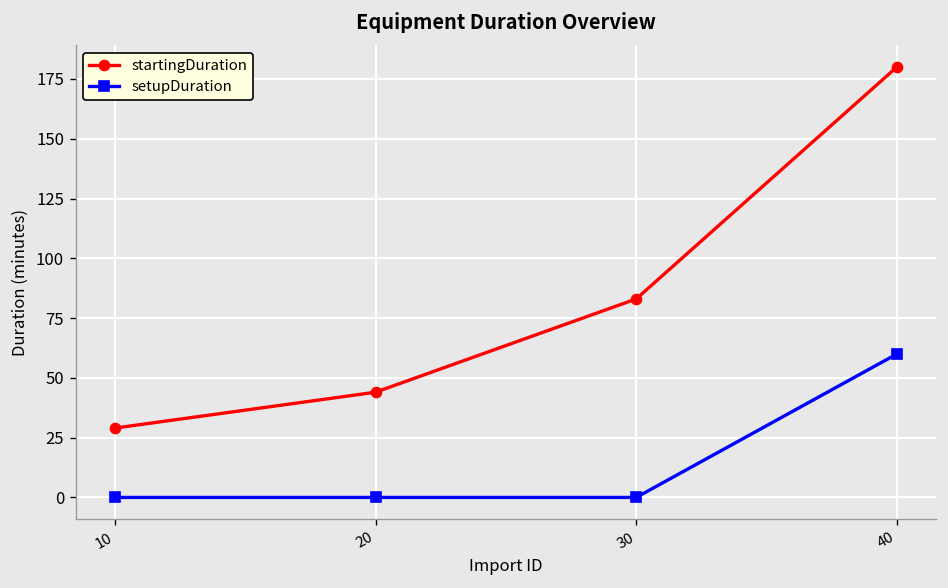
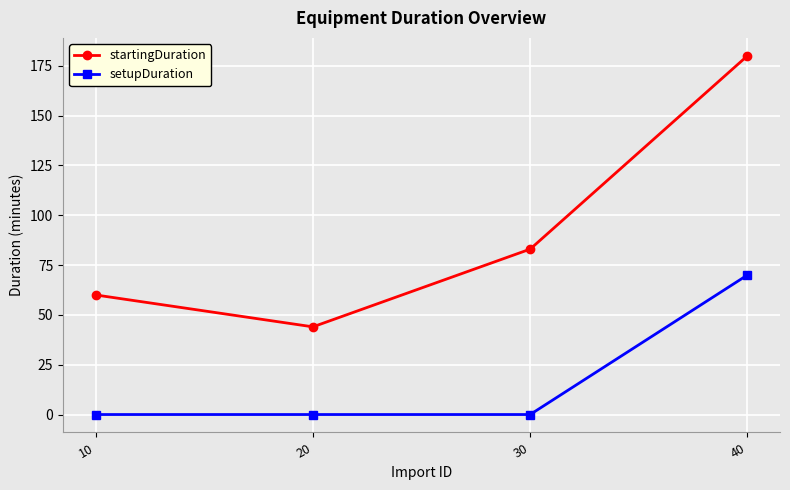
startingDuration, 10: 29 -> 60
setupDuration, 40: 60 -> 70
